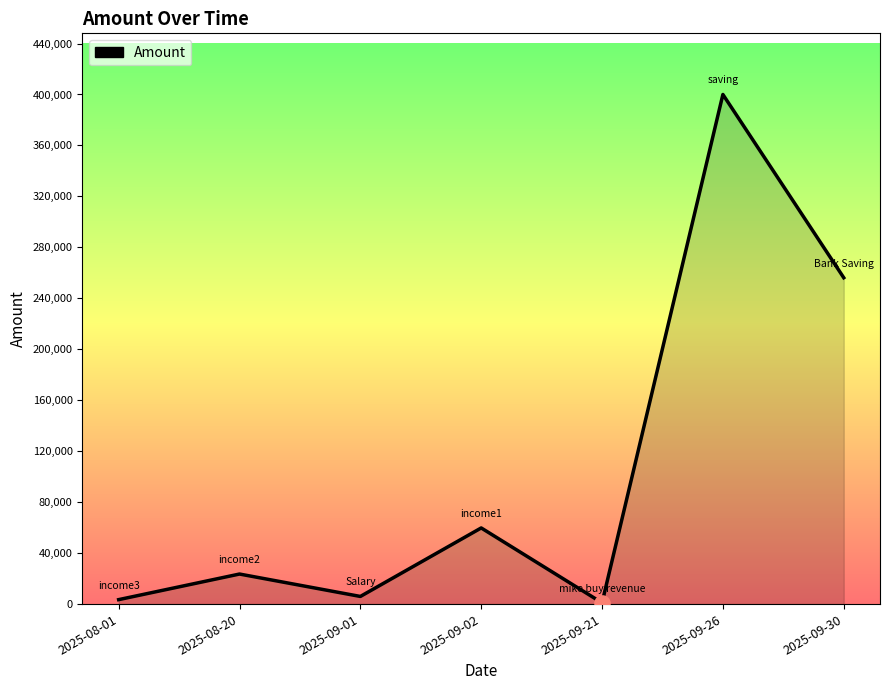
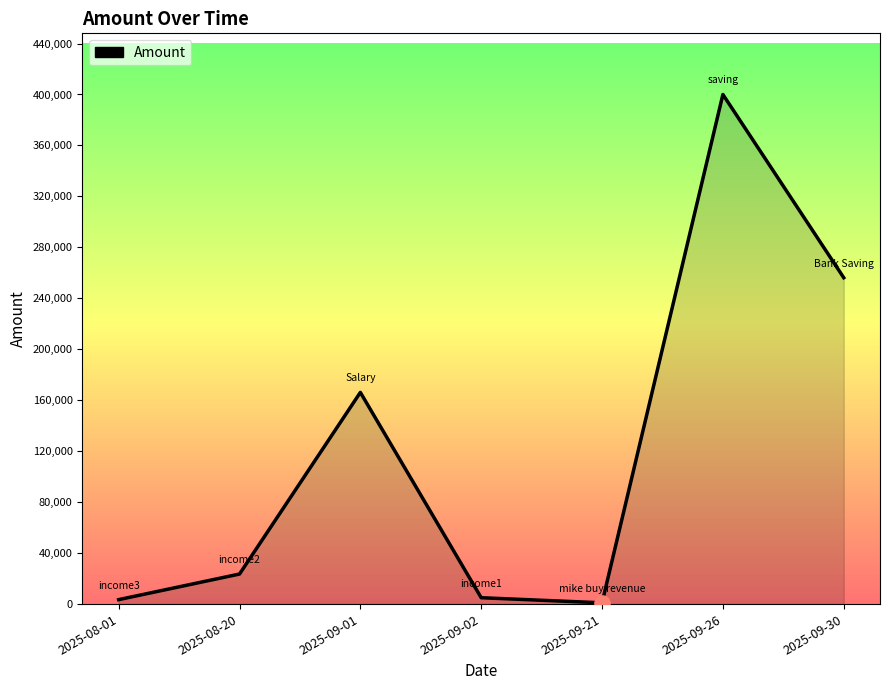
Amount, 2025-09-01: 6,000 -> 166,000
Amount, 2025-09-02: 60,000 -> 5,000
